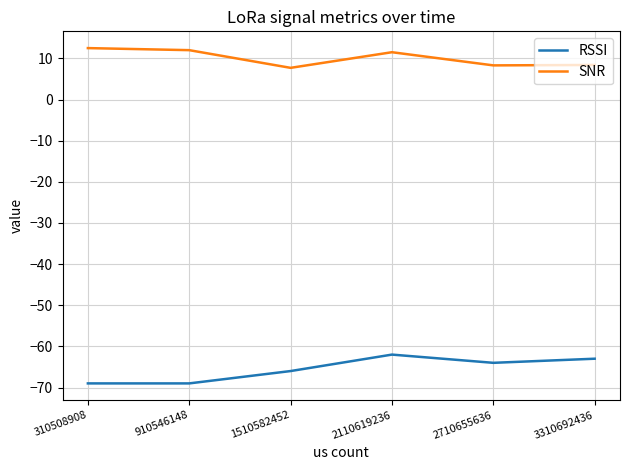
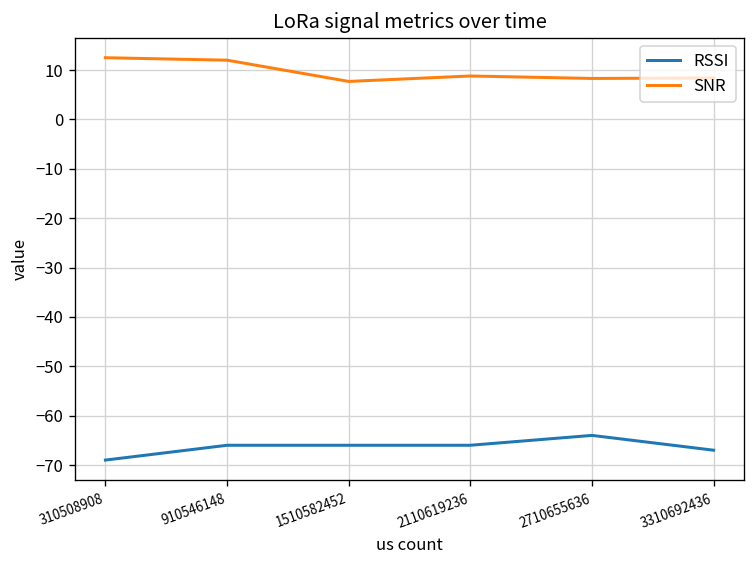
RSSI, 910546148: -69 -> -66
RSSI, 2110619236: -62 -> -66
SNR, 2110619236: 12 -> 9
RSSI, 3310692436: -63 -> -67
